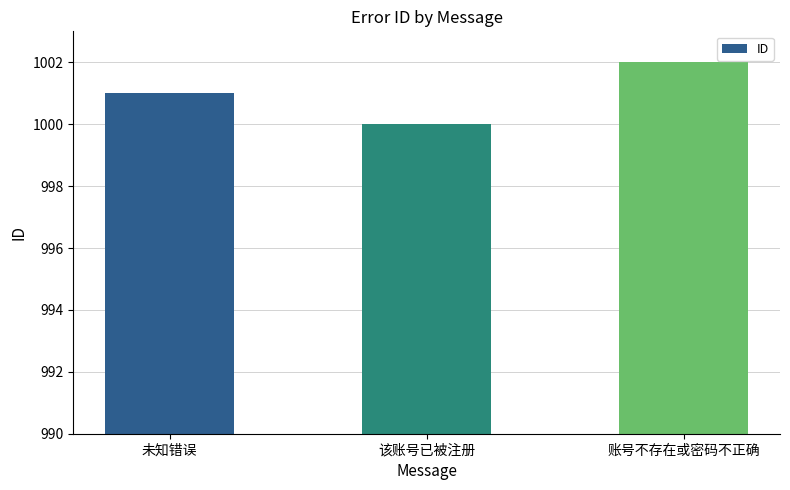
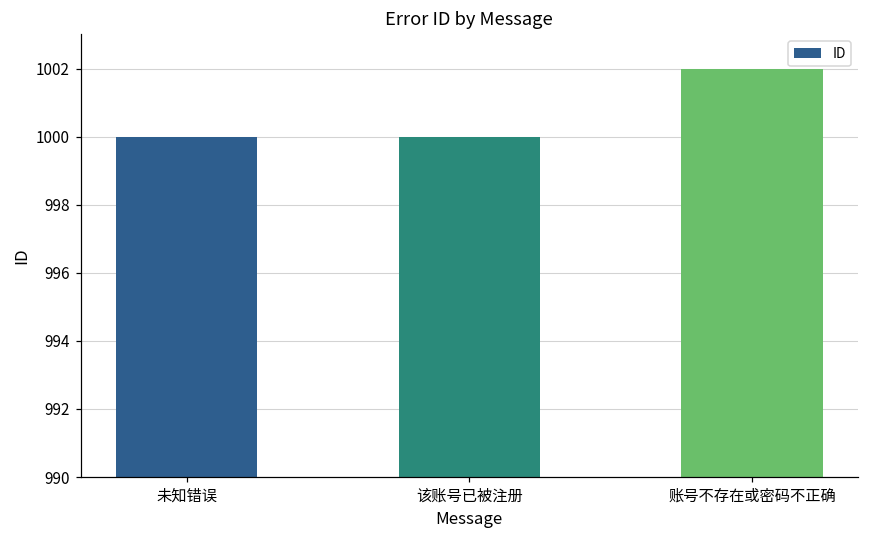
未知错误: 1001 -> 1000
